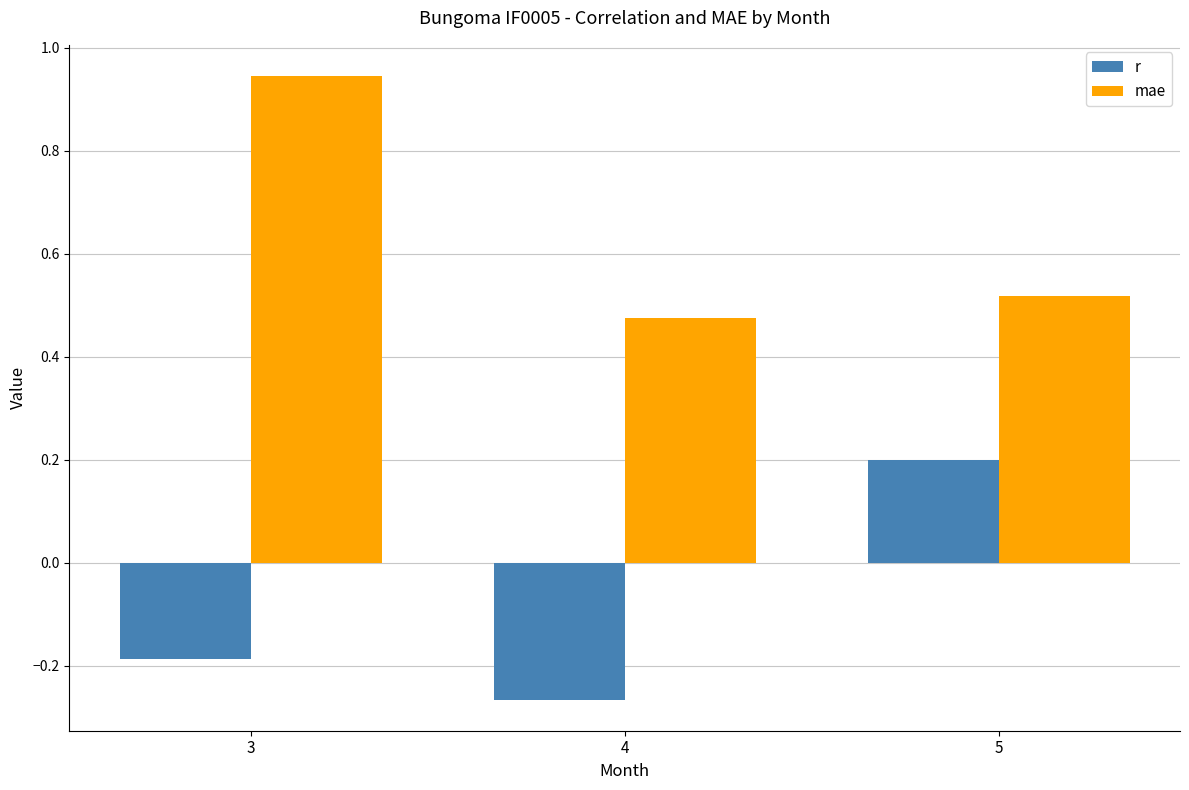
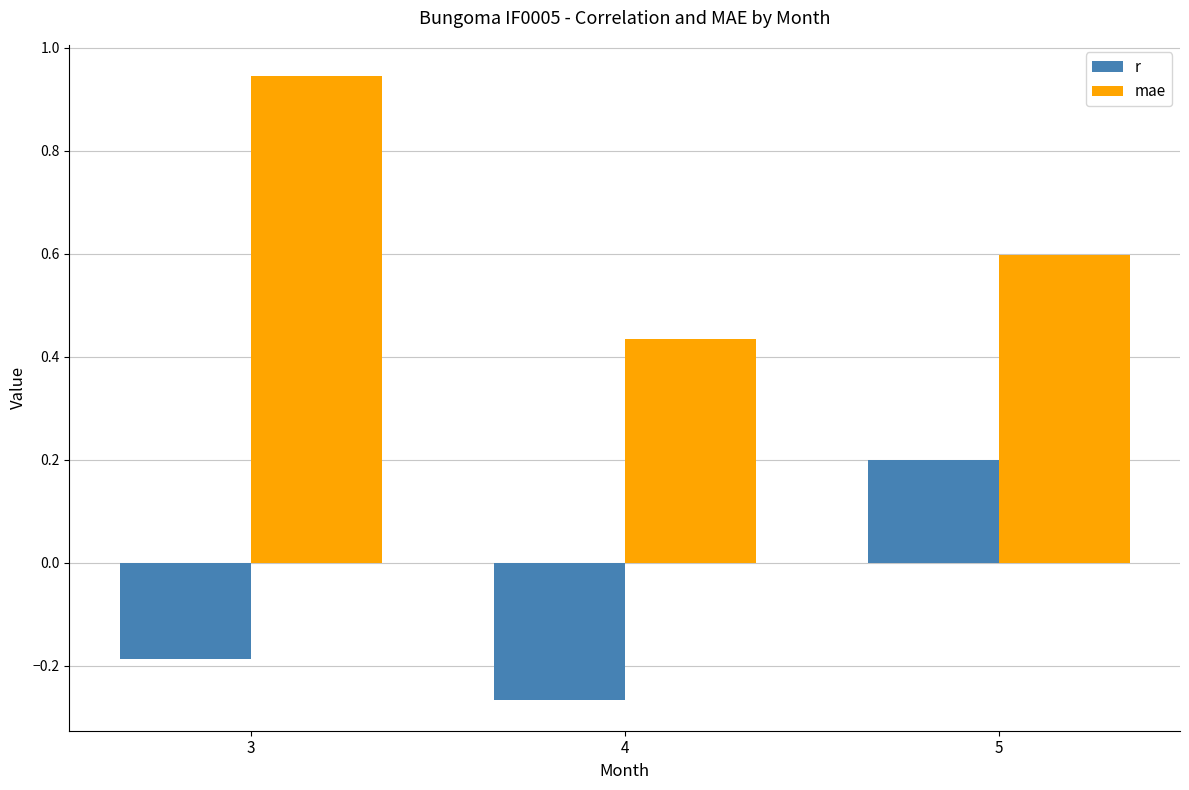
mae, 4: 0.47 -> 0.43
mae, 5: 0.52 -> 0.60
